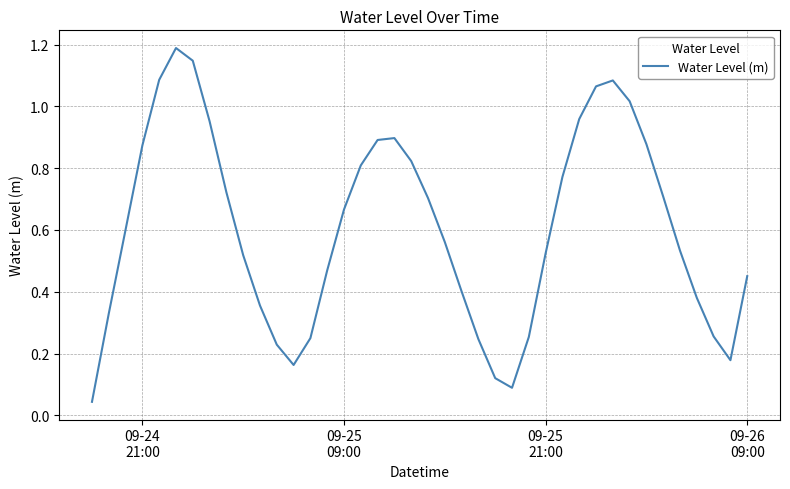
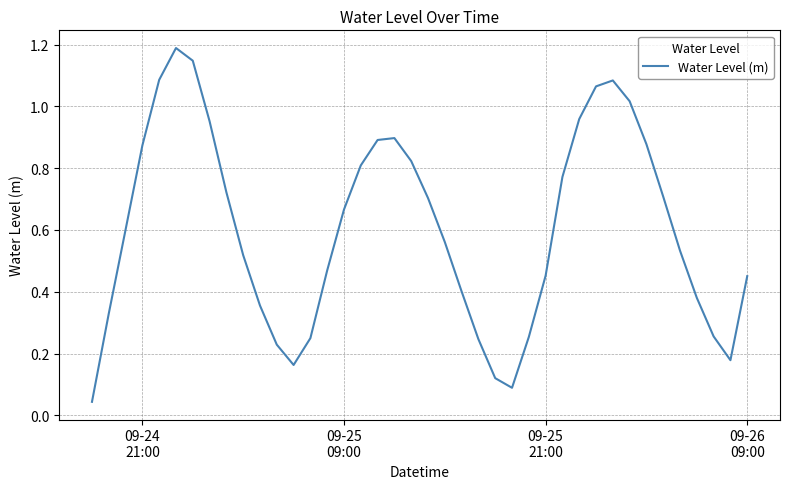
09-25 21:00: 0.52 -> 0.45
